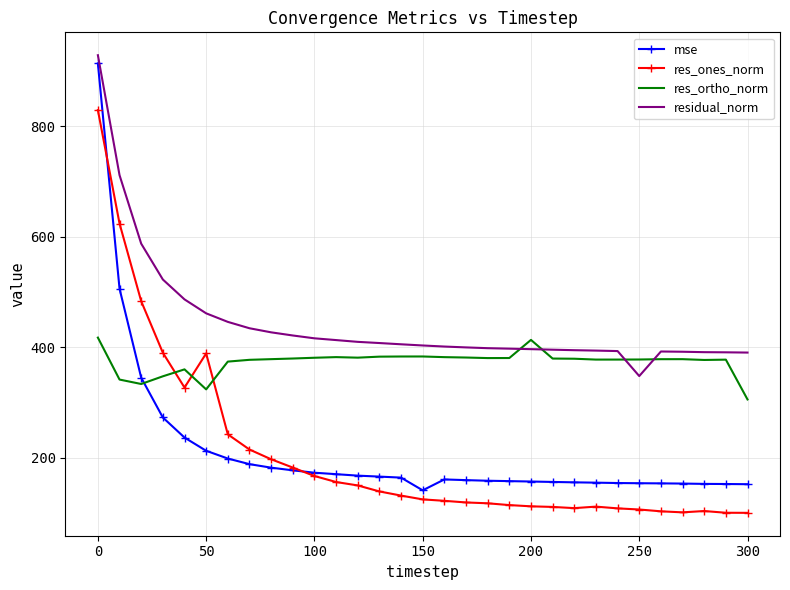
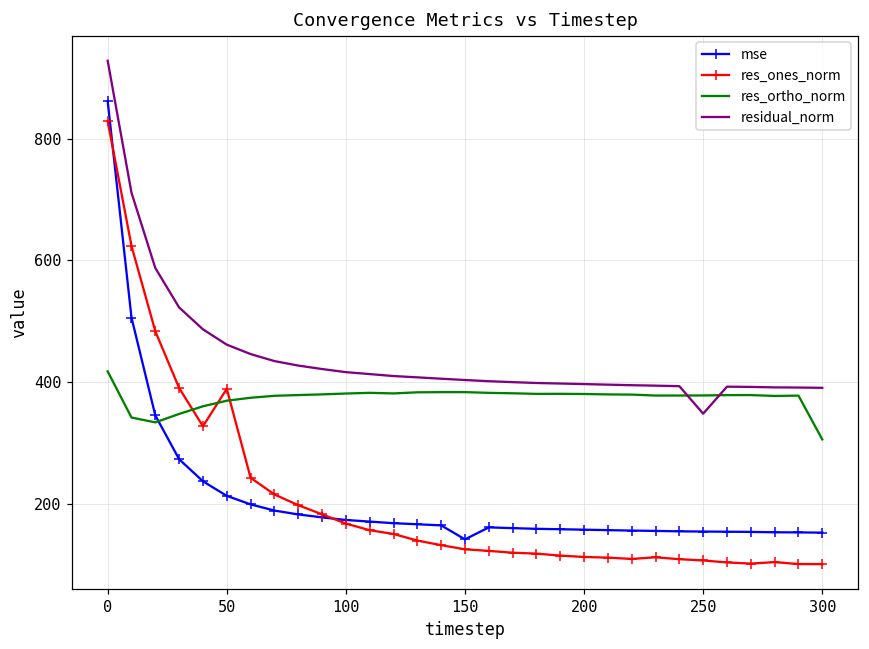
mse, 0: 910 -> 860
res_ortho_norm, 50: 320 -> 370
res_ortho_norm, 200: 410 -> 380
